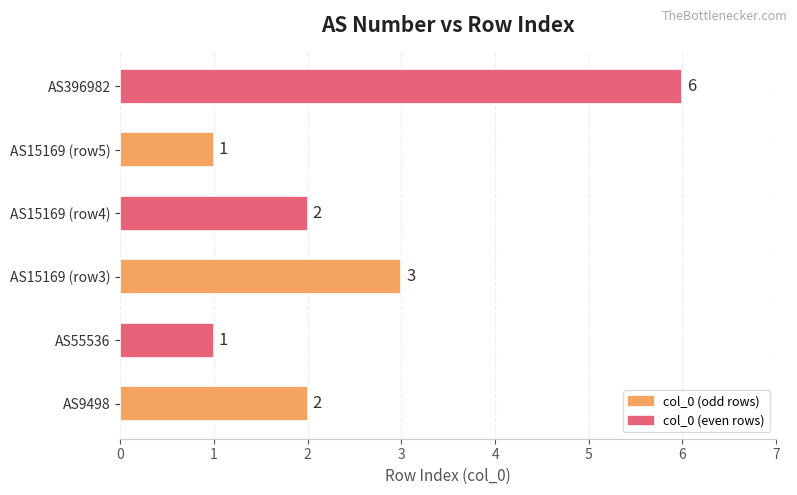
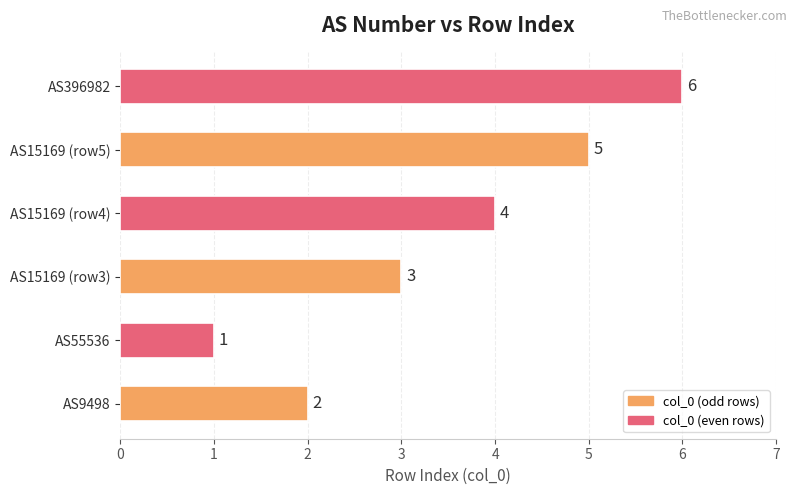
AS15169 (row5): 1 -> 5
AS15169 (row4): 2 -> 4
